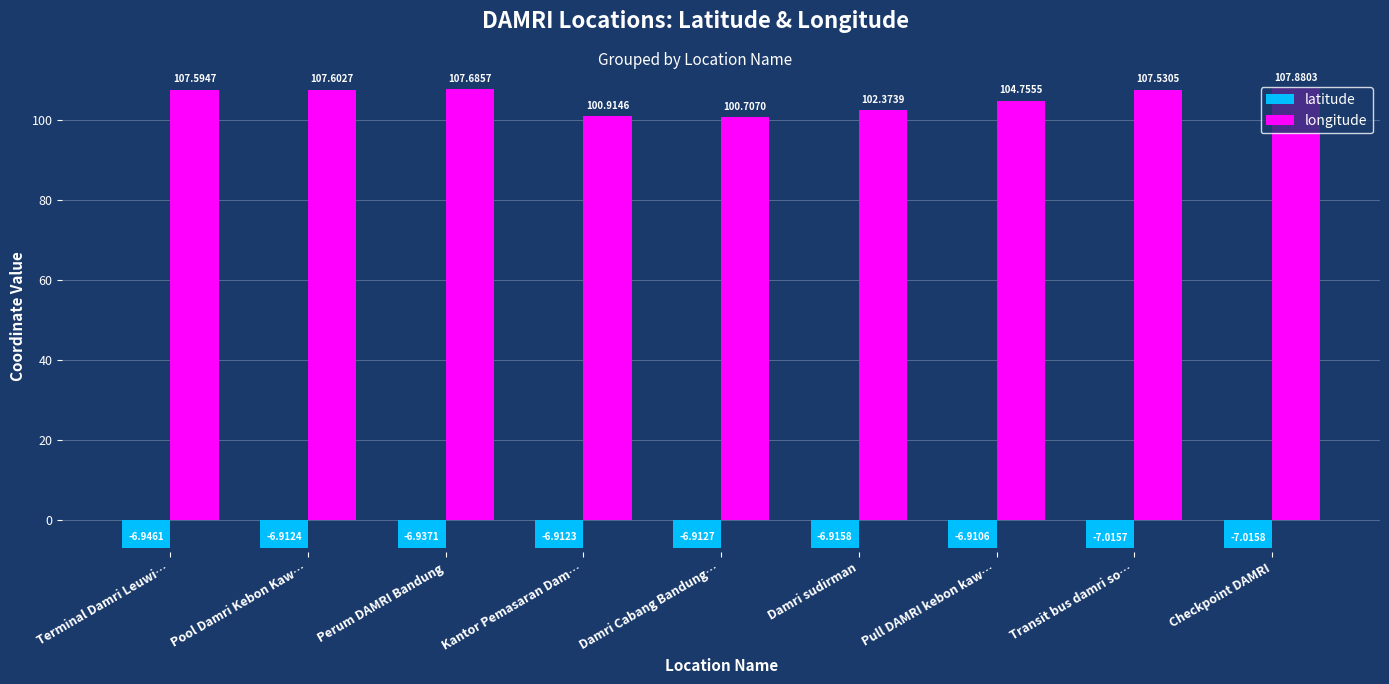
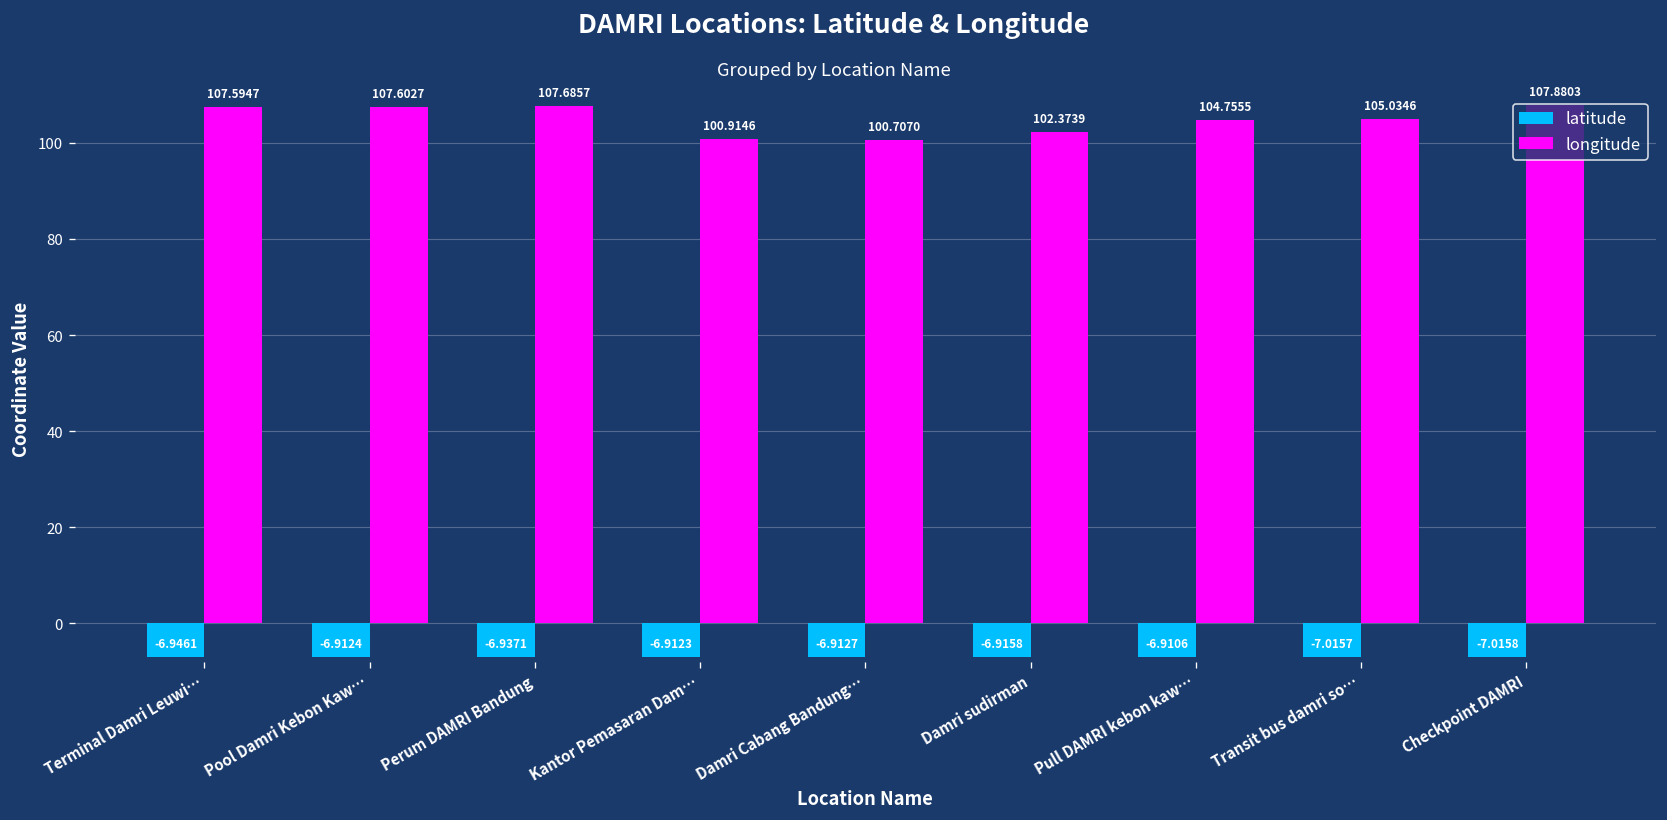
longitude, Transit bus damri so…: 107.5305 -> 105.0346
